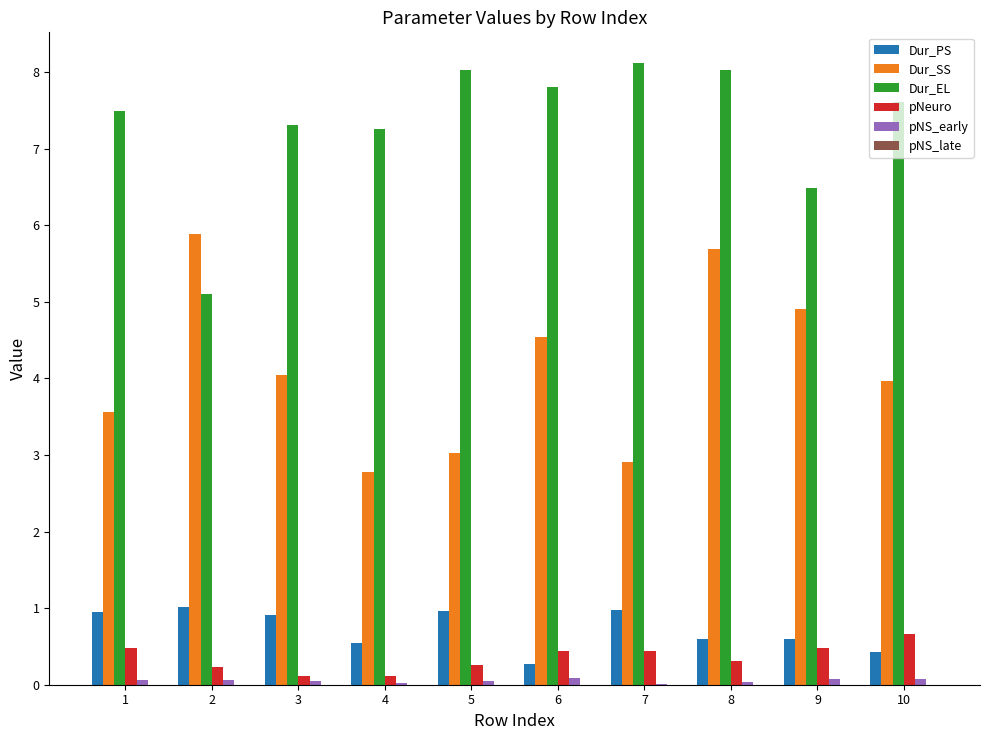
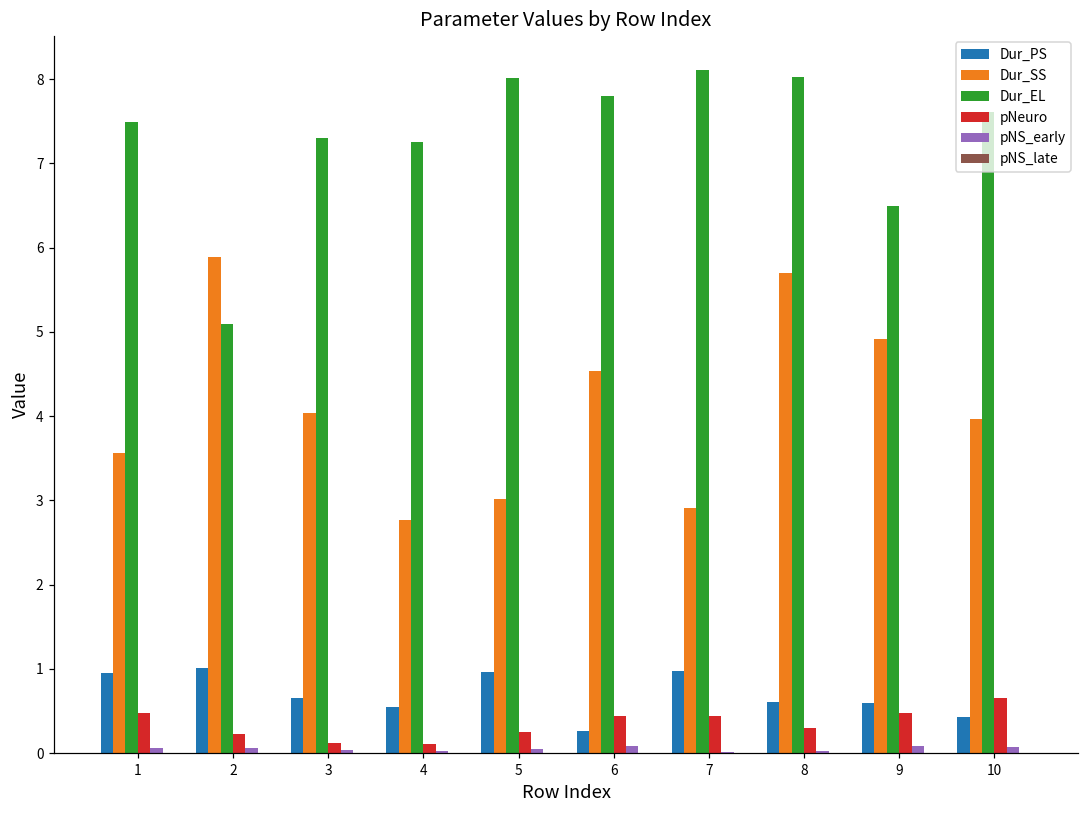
Dur_PS, 3: 0.9 -> 0.7
